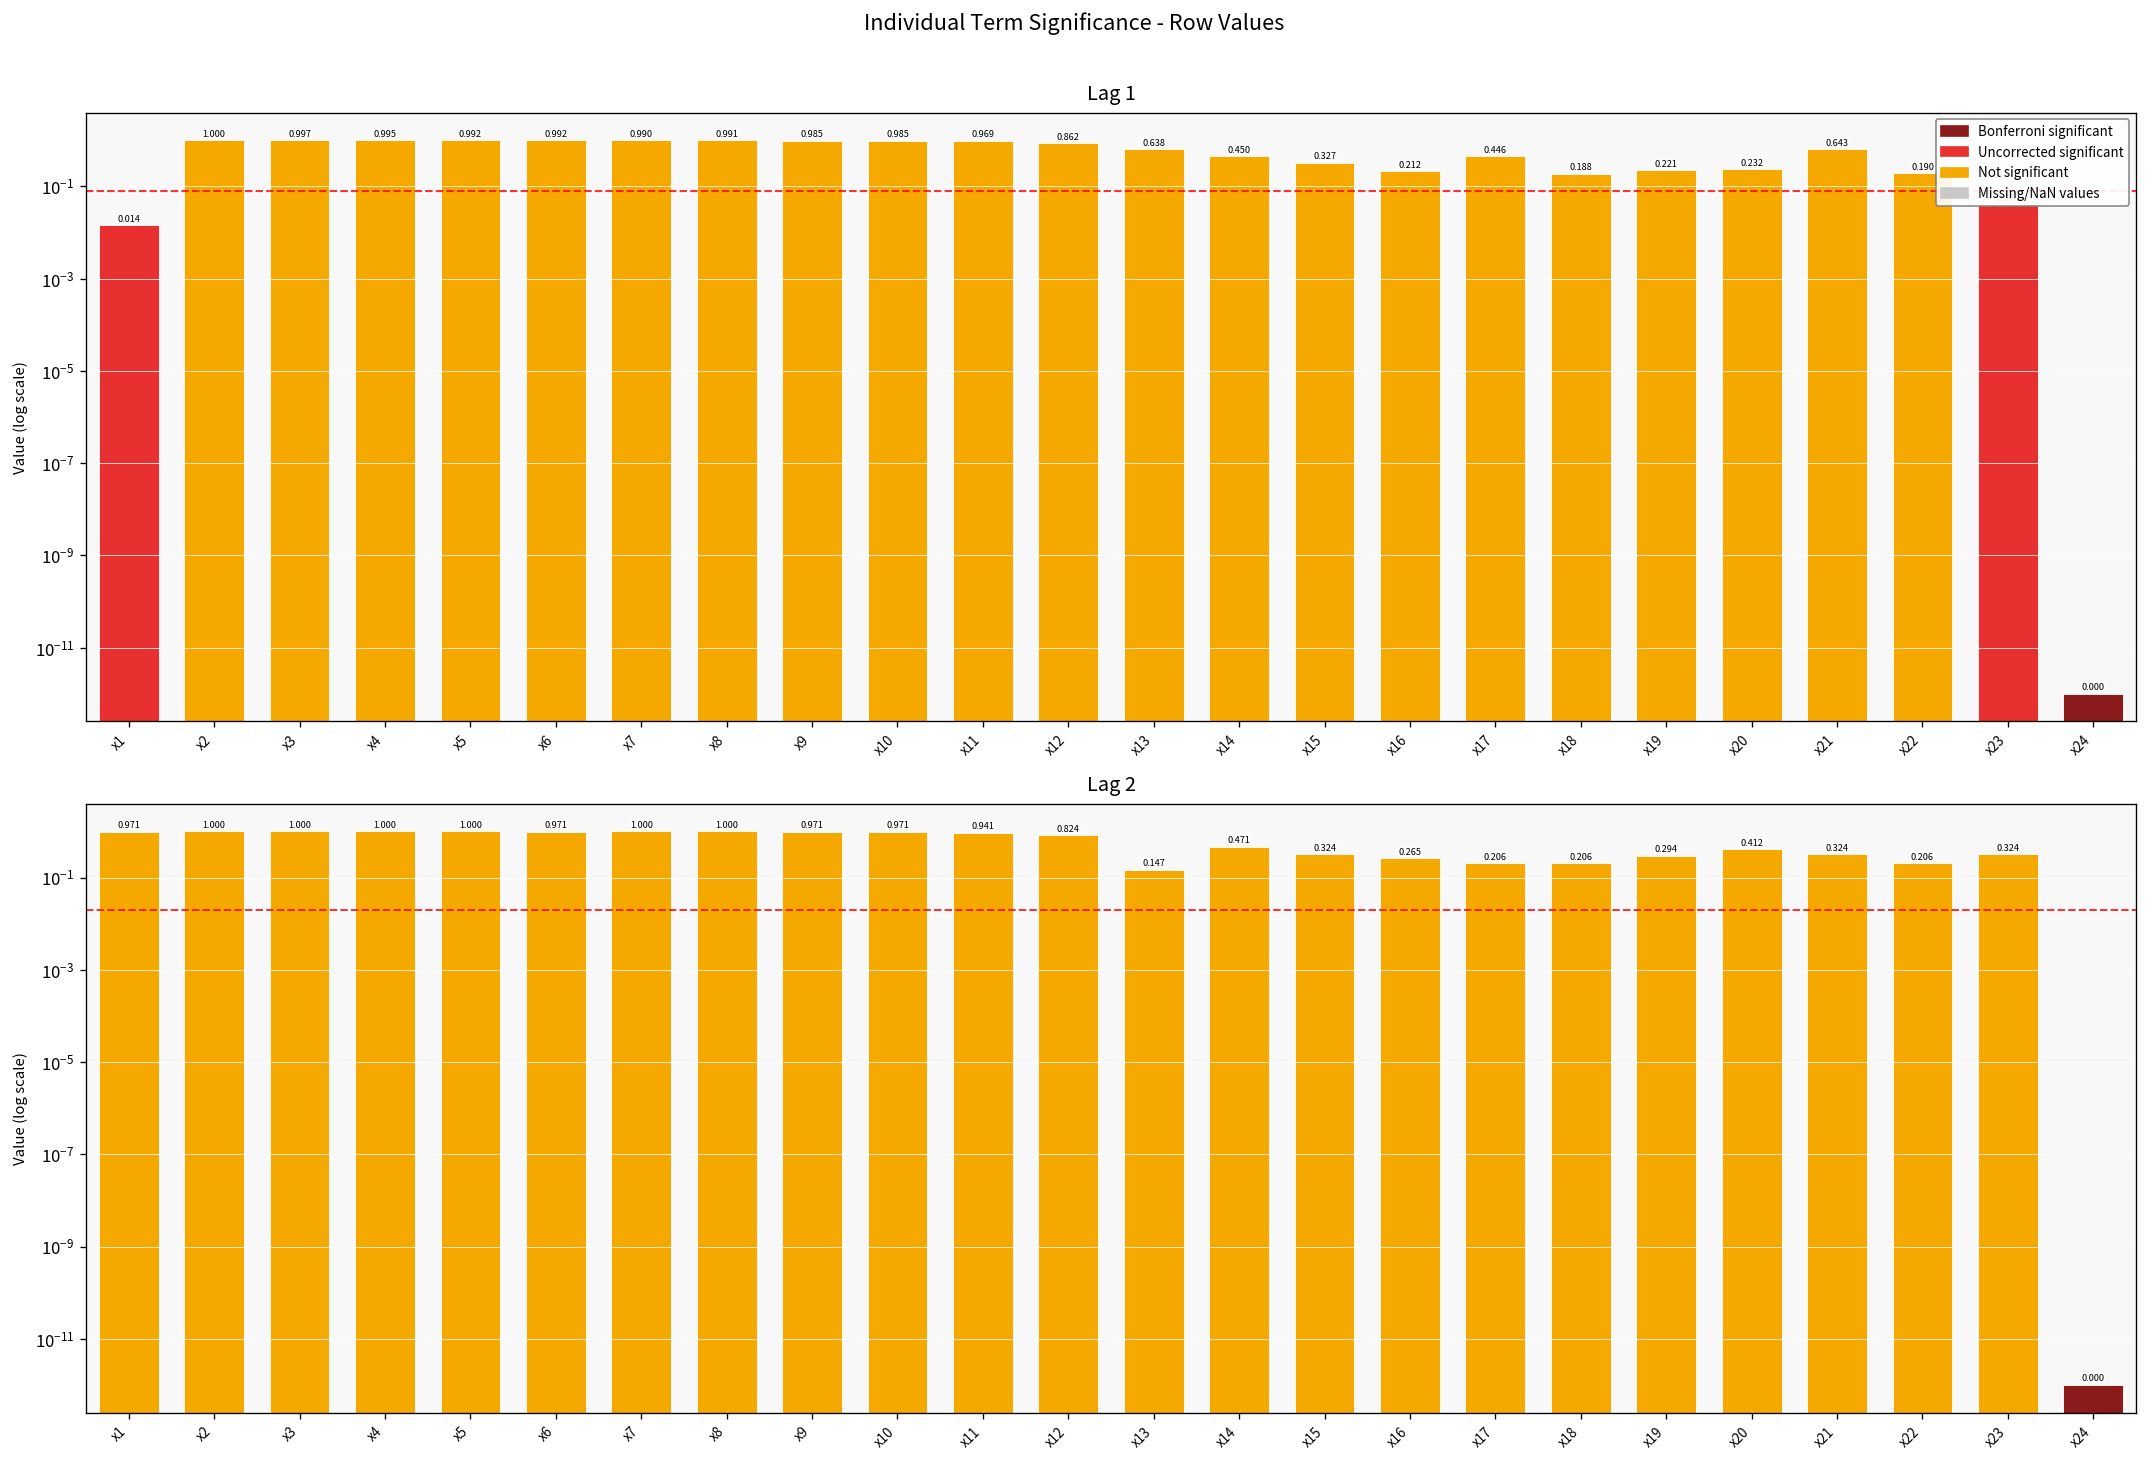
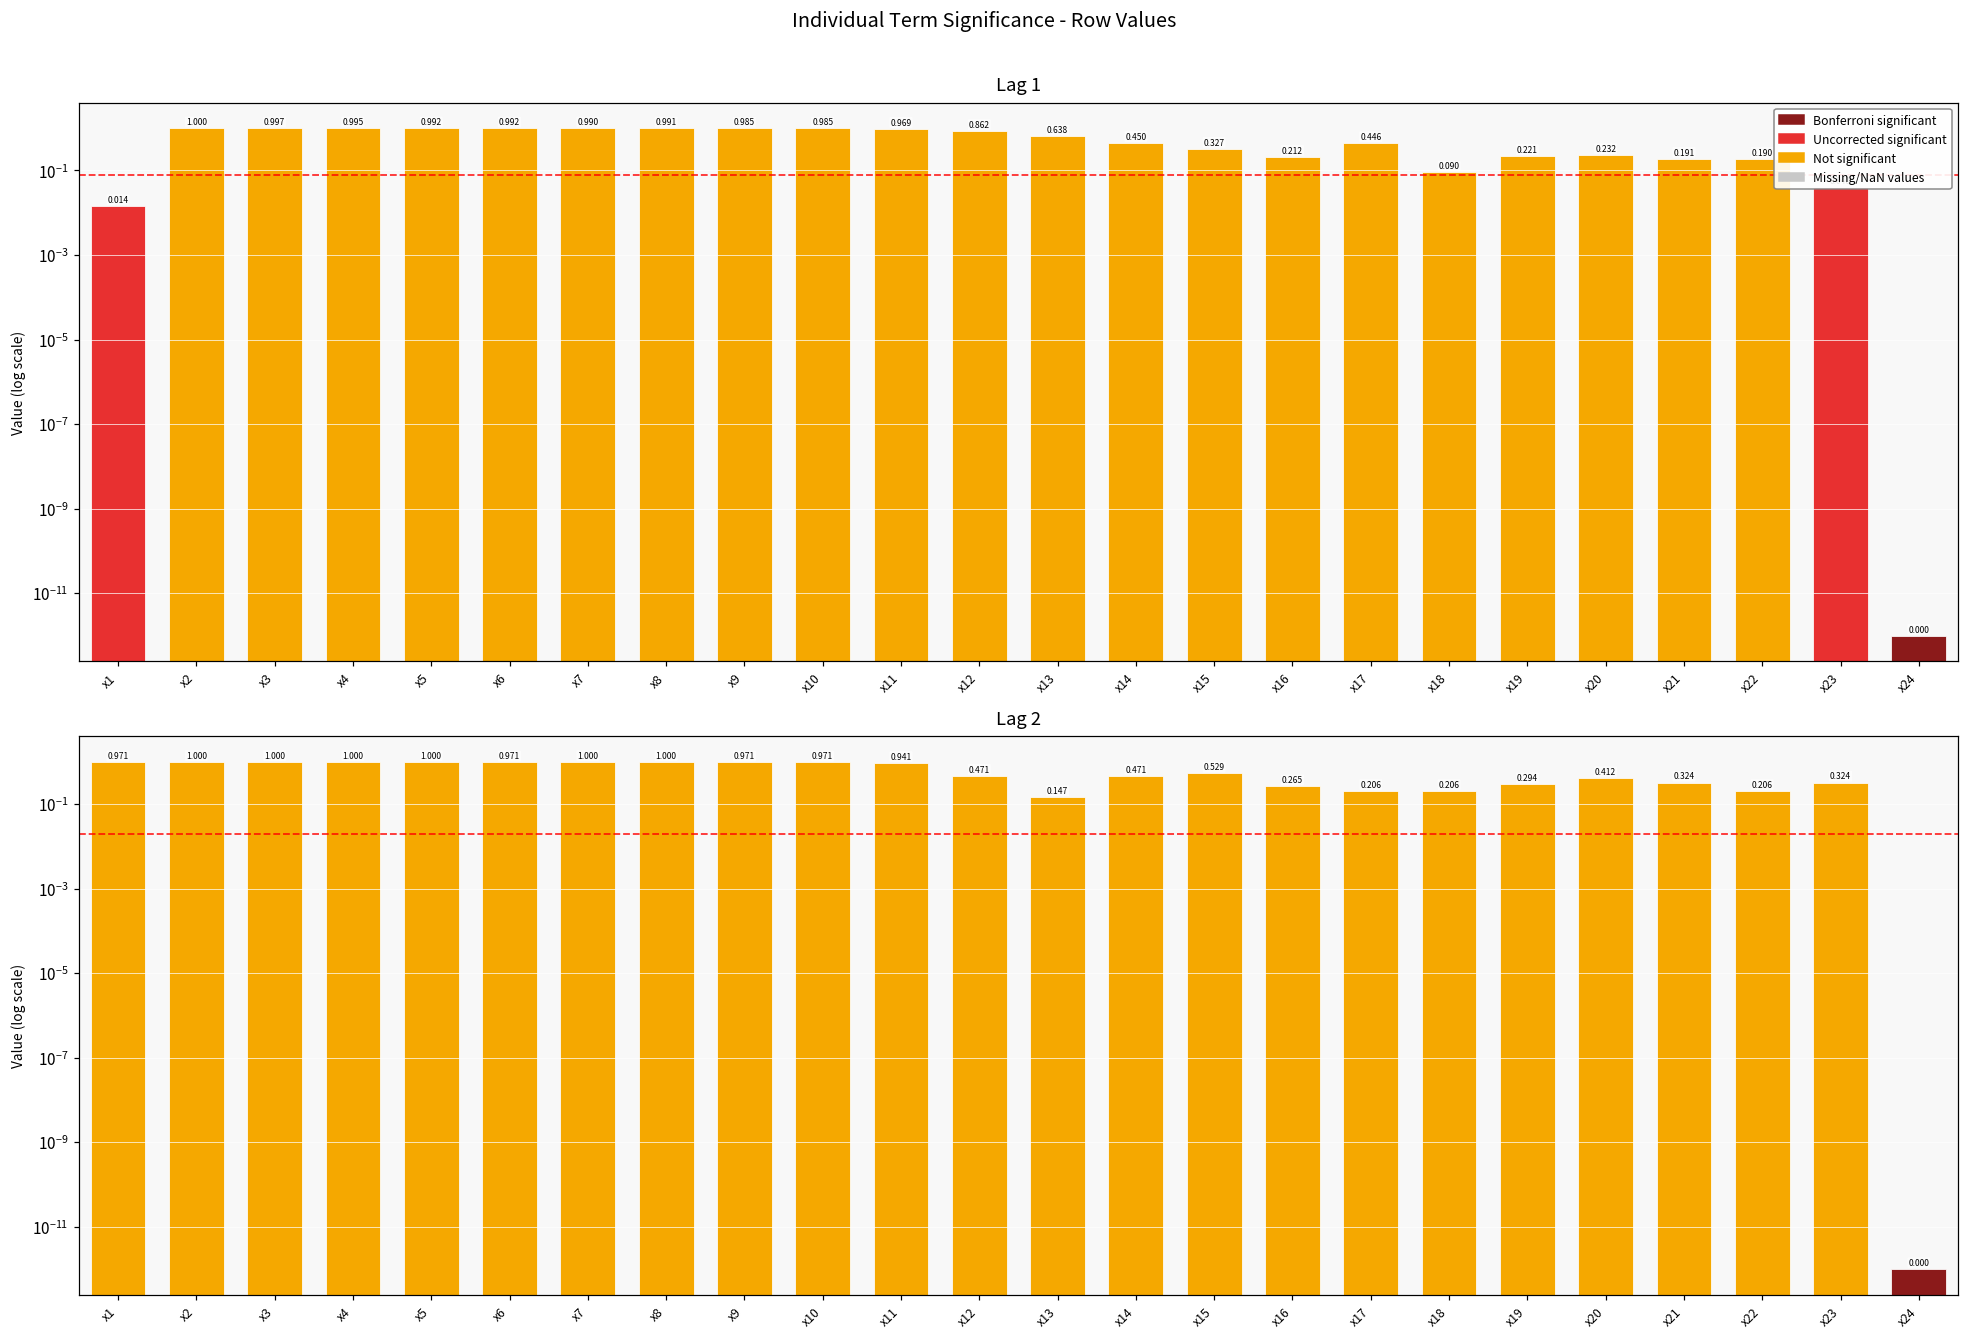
Lag 1, x18: 0.188 -> 0.090
Lag 1, x21: 0.643 -> 0.191
Lag 2, x12: 0.824 -> 0.471
Lag 2, x15: 0.324 -> 0.529
